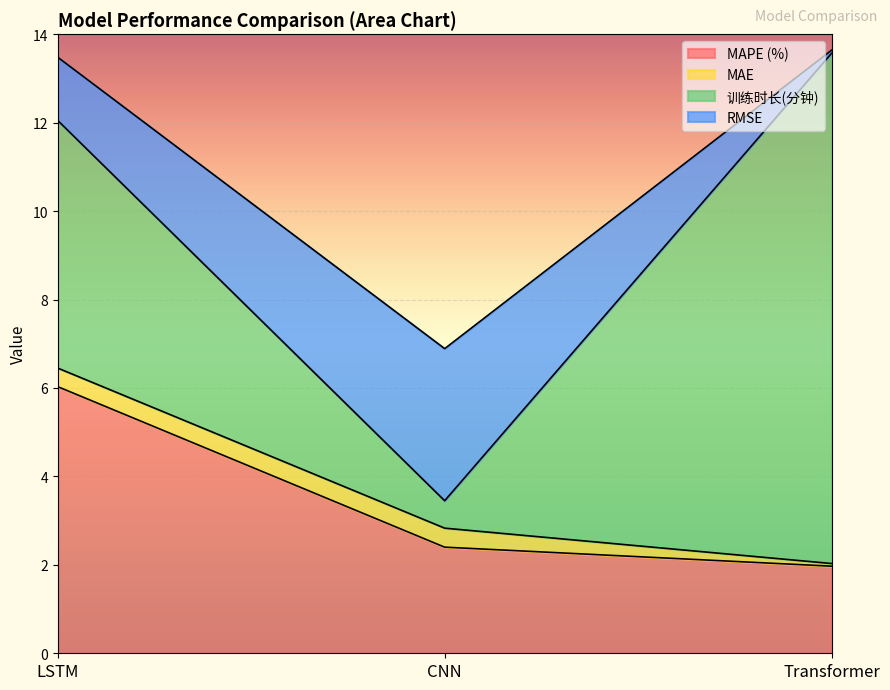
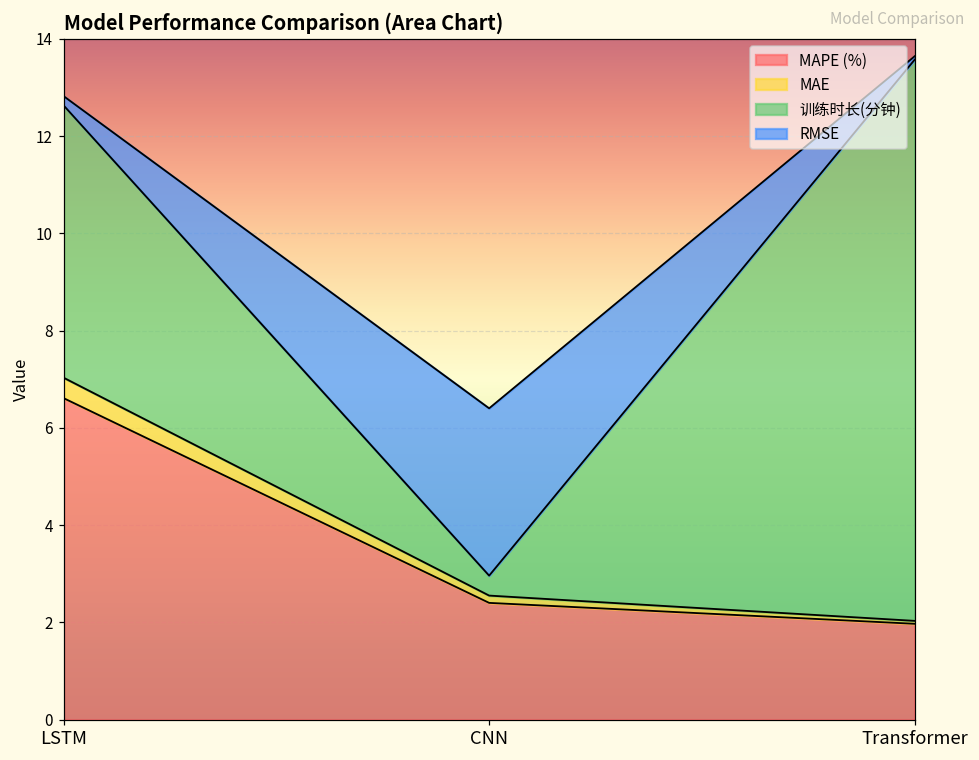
MAPE (%), LSTM: 6.0 -> 6.6
RMSE, LSTM: 1.4 -> 0.2
MAE, CNN: 0.4 -> 0.1
训练时长(分钟), CNN: 0.6 -> 0.4
